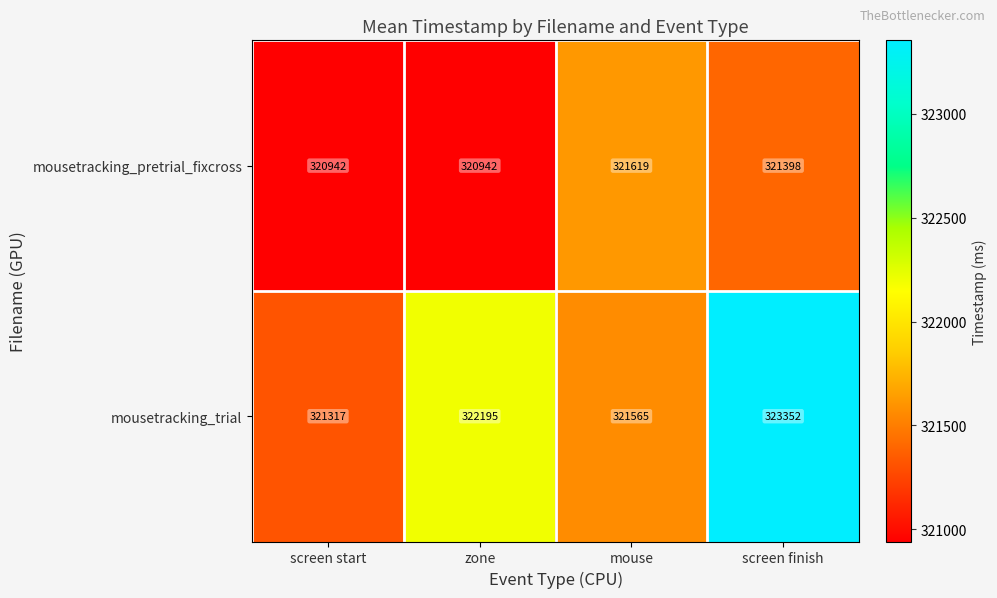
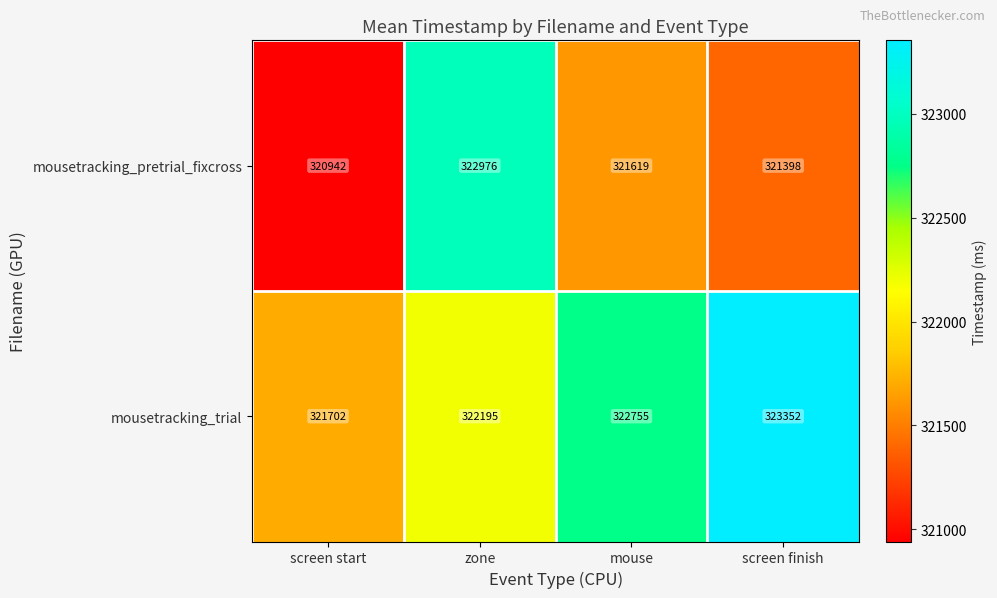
mousetracking_pretrial_fixcross, zone: 320942 -> 322976
mousetracking_trial, screen start: 321317 -> 321702
mousetracking_trial, mouse: 321565 -> 322755
